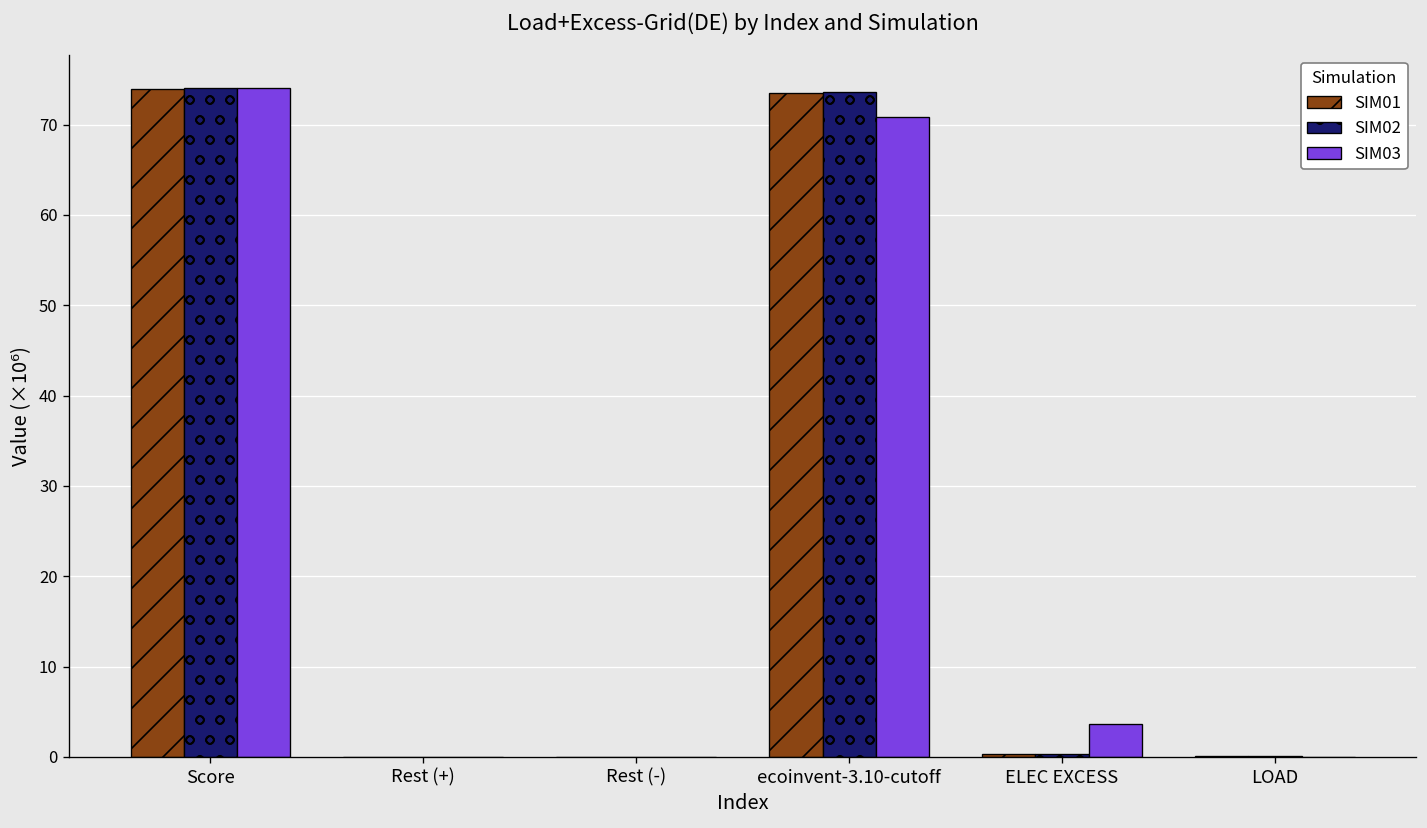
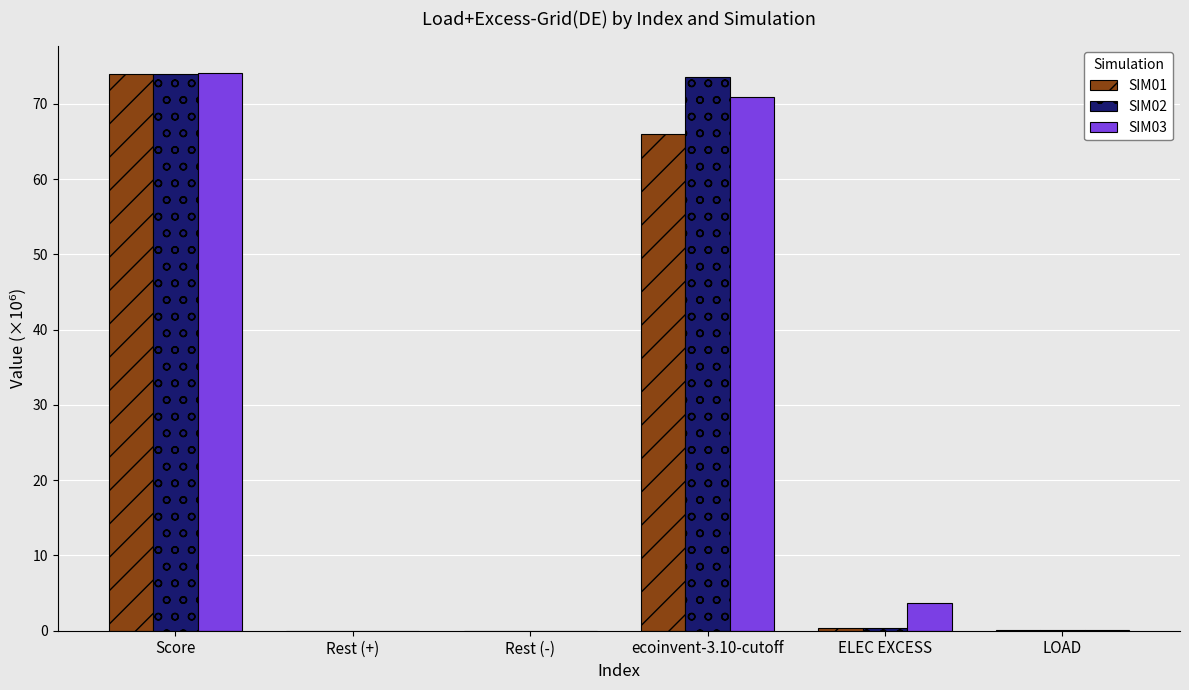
SIM01, ecoinvent-3.10-cutoff: 74 -> 66
